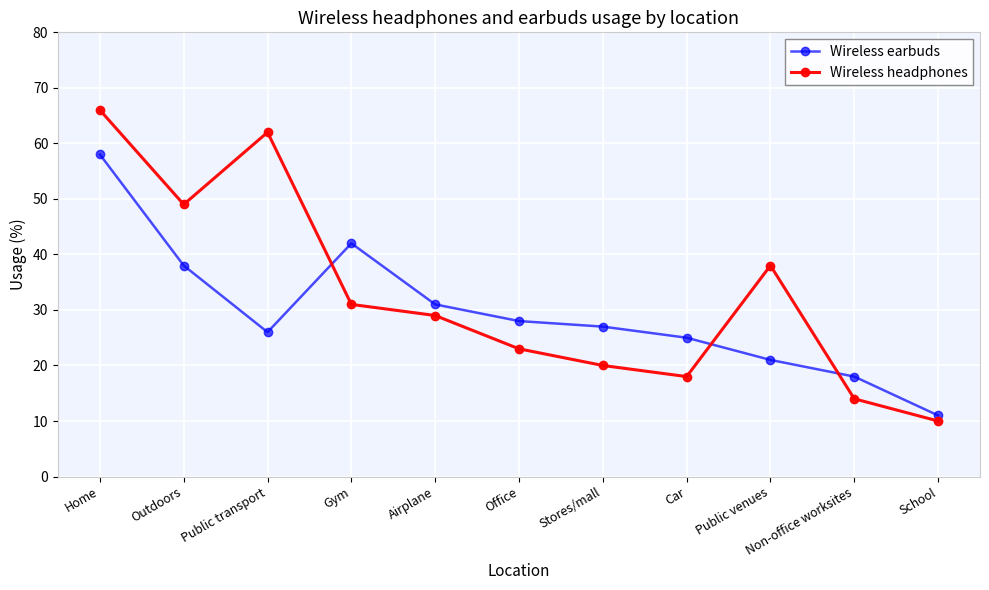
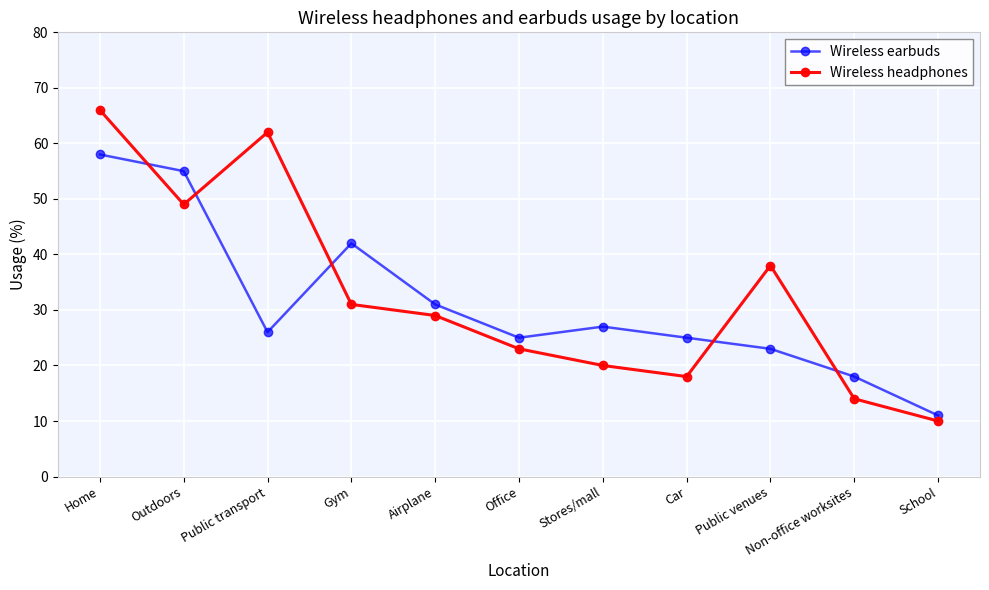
Wireless earbuds, Outdoors: 38 -> 55
Wireless earbuds, Office: 28 -> 25
Wireless earbuds, Public venues: 21 -> 23
